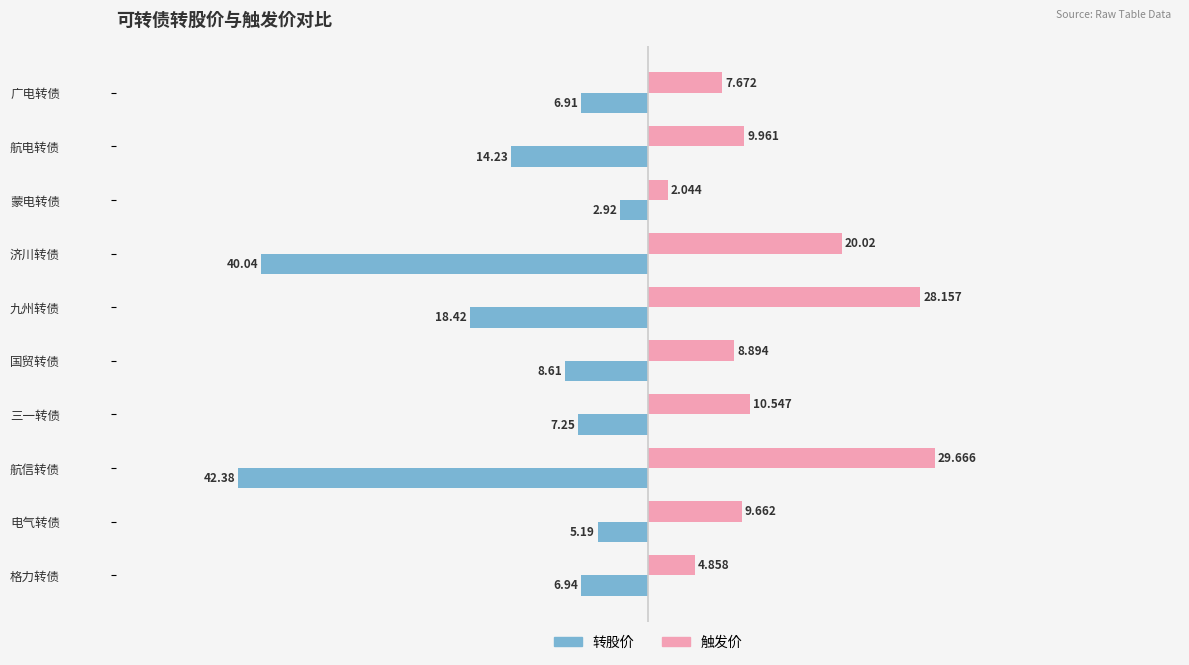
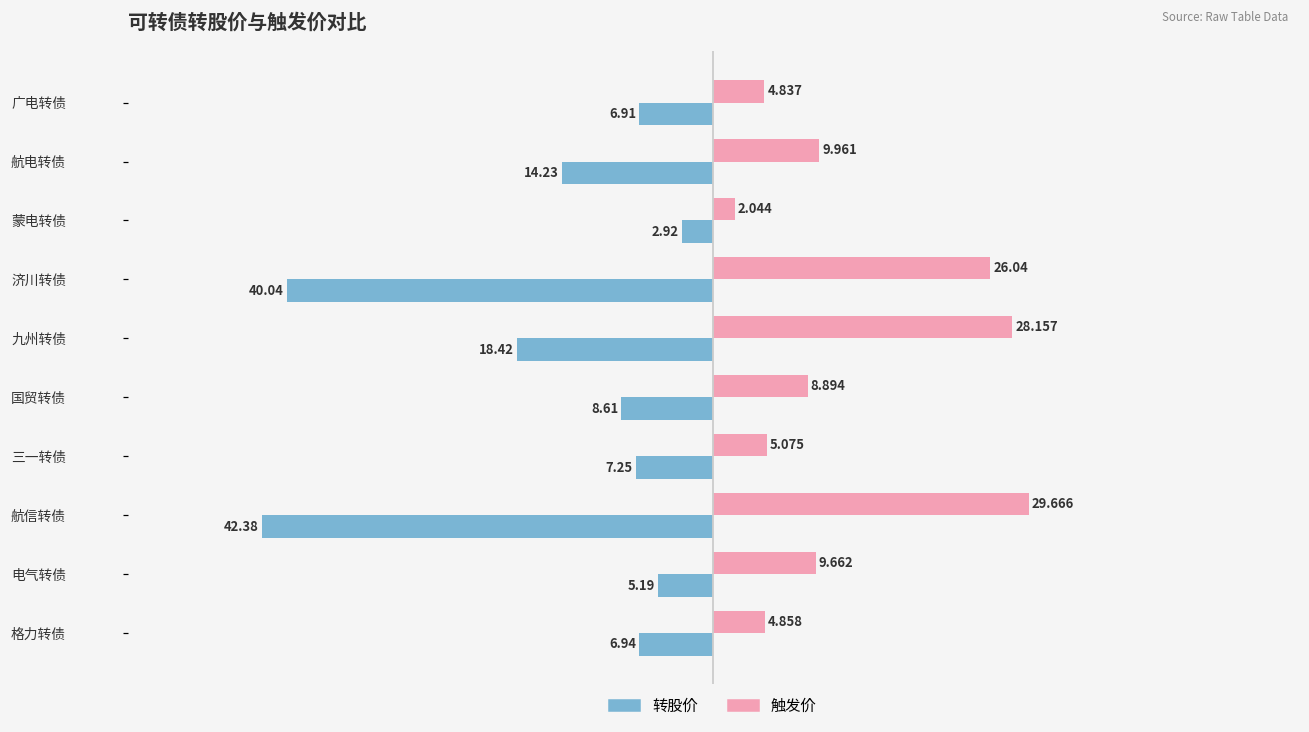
触发价, 广电转债: 7.672 -> 4.837
触发价, 济川转债: 20.02 -> 26.04
触发价, 三一转债: 10.547 -> 5.075
